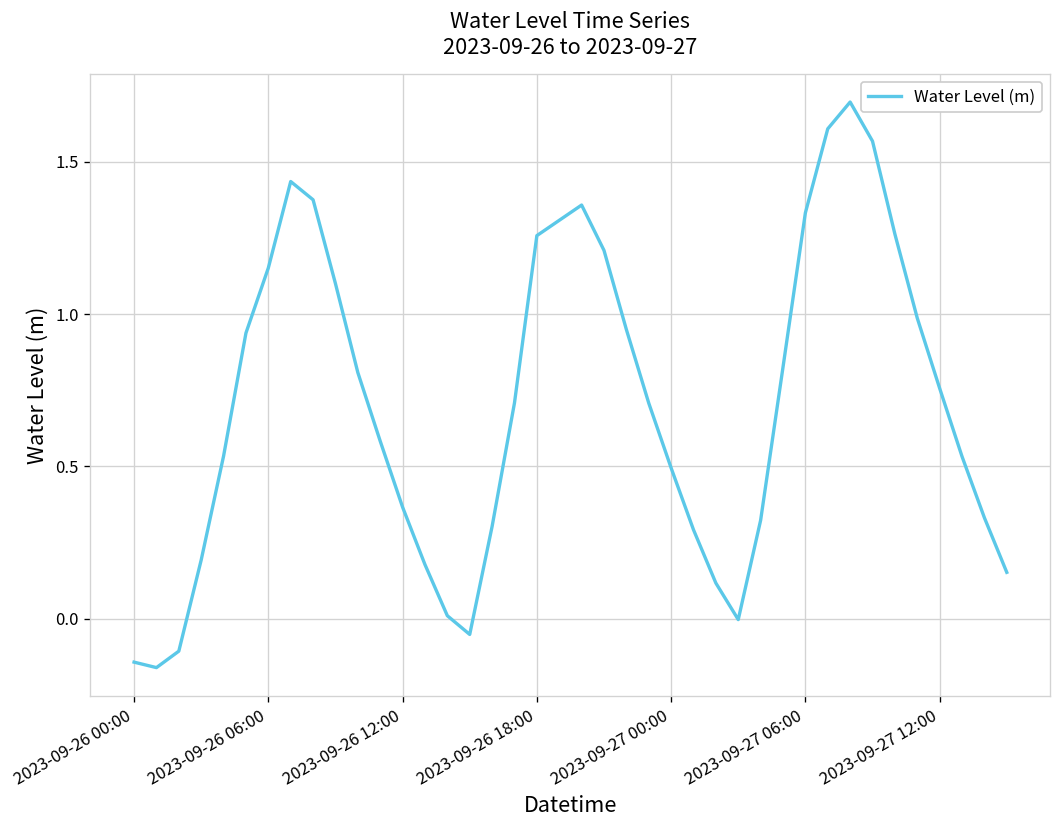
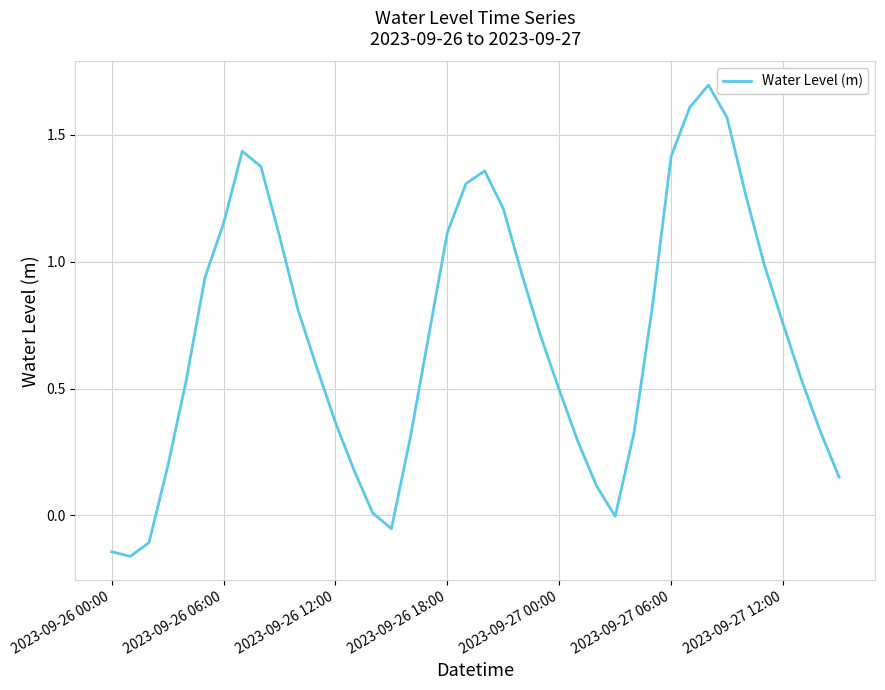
2023-09-26 18:00: 1.26 -> 1.12
2023-09-27 06:00: 1.33 -> 1.42
